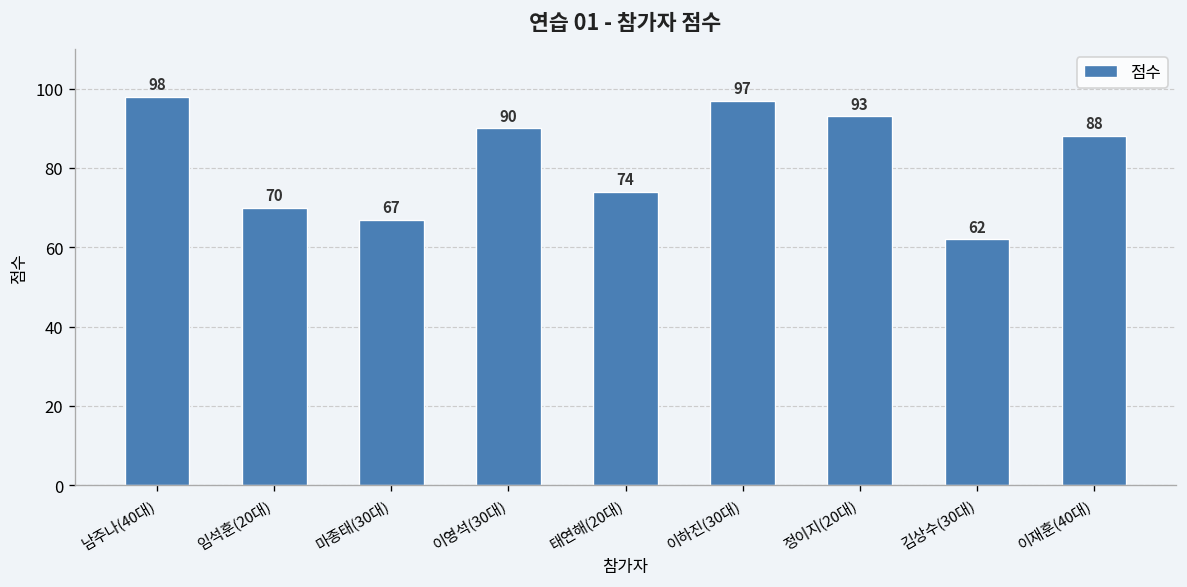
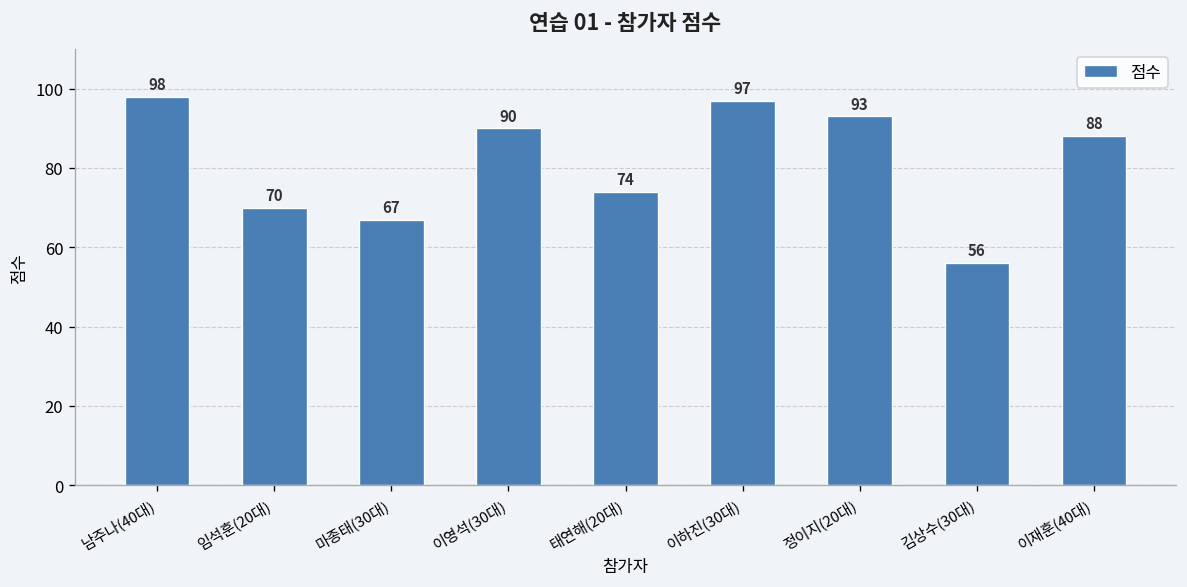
김상수(30대): 62 -> 56
